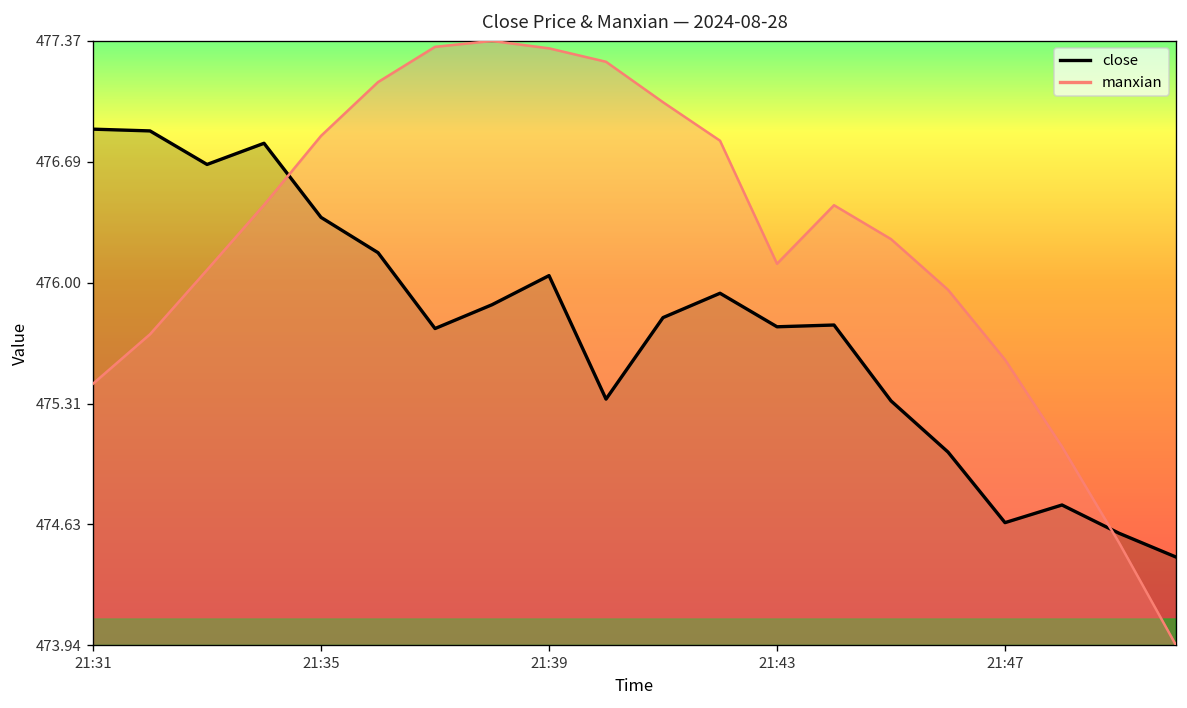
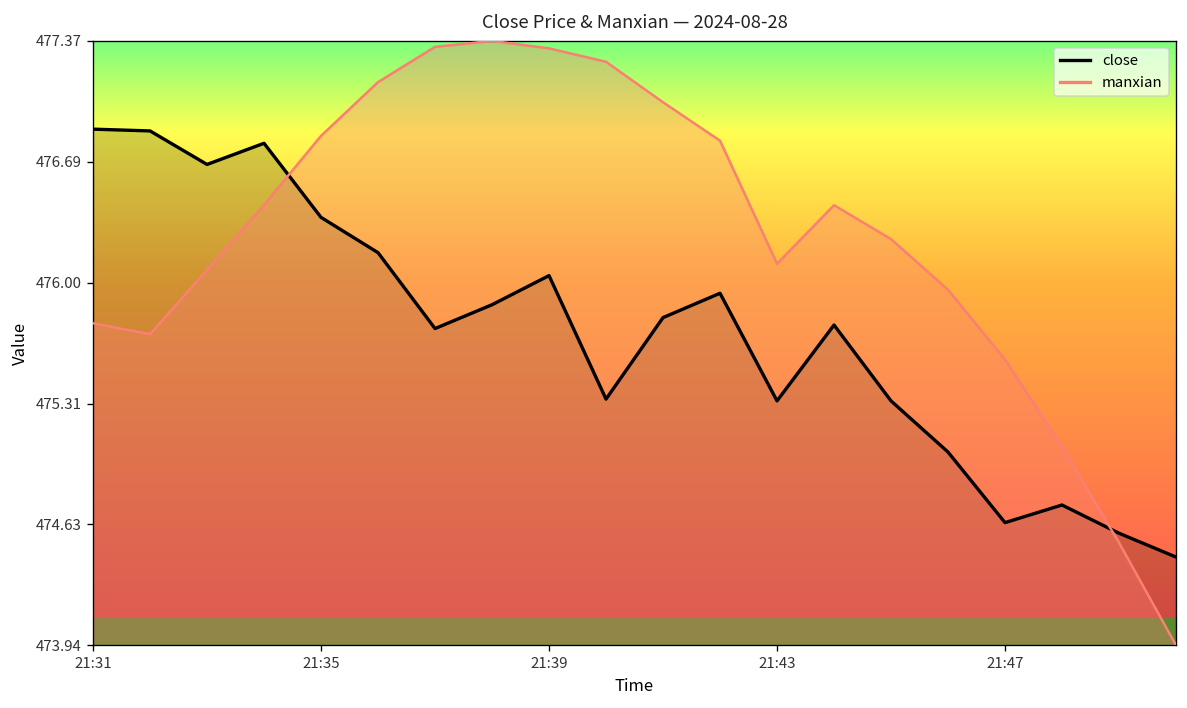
manxian, 21:31: 475.43 -> 475.77
close, 21:43: 475.75 -> 475.33
